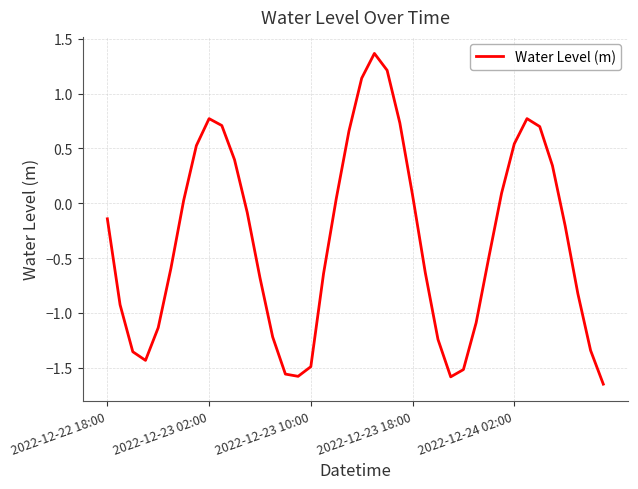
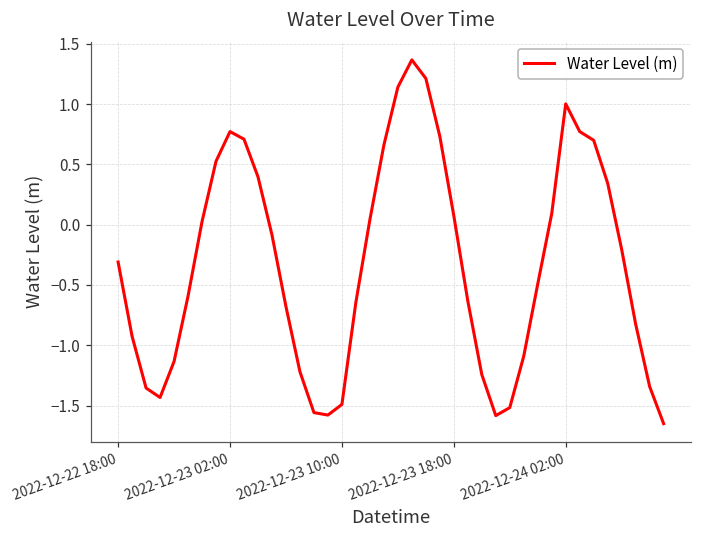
2022-12-22 18:00: -0.14 -> -0.31
2022-12-24 02:00: 0.54 -> 1.00
